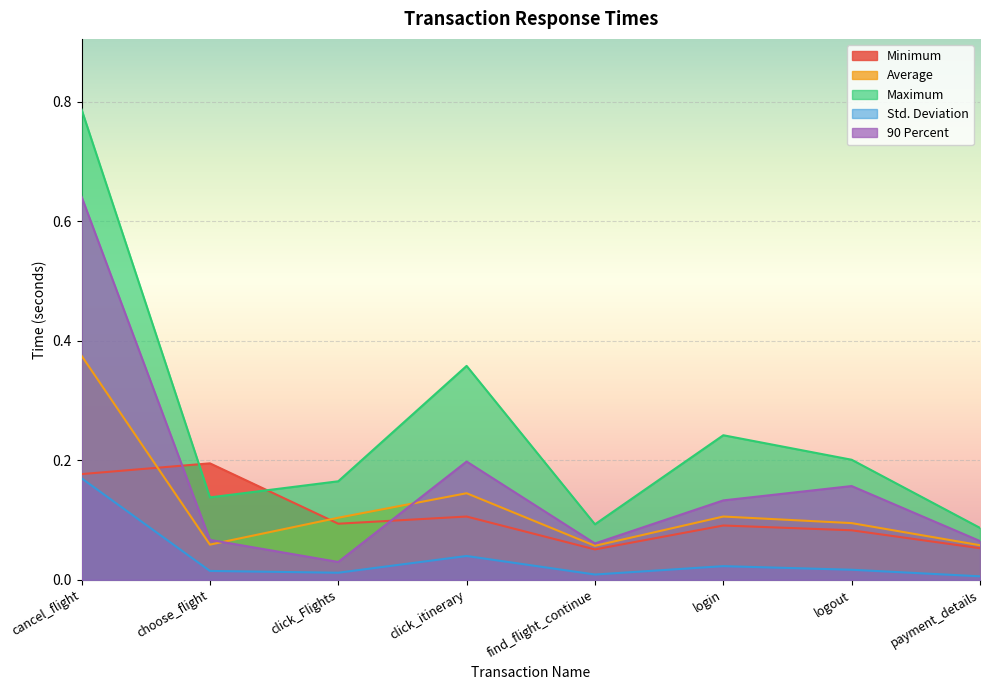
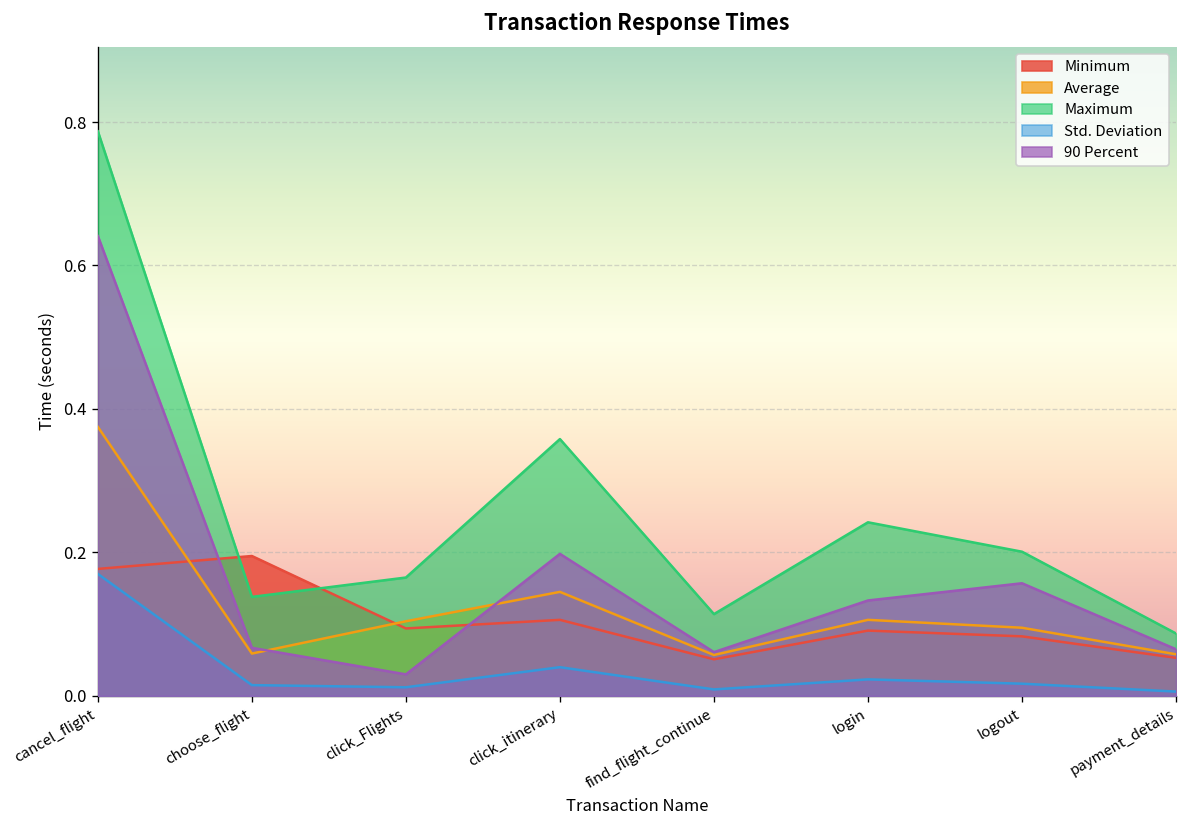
Maximum, find_flight_continue: 0.09 -> 0.11
